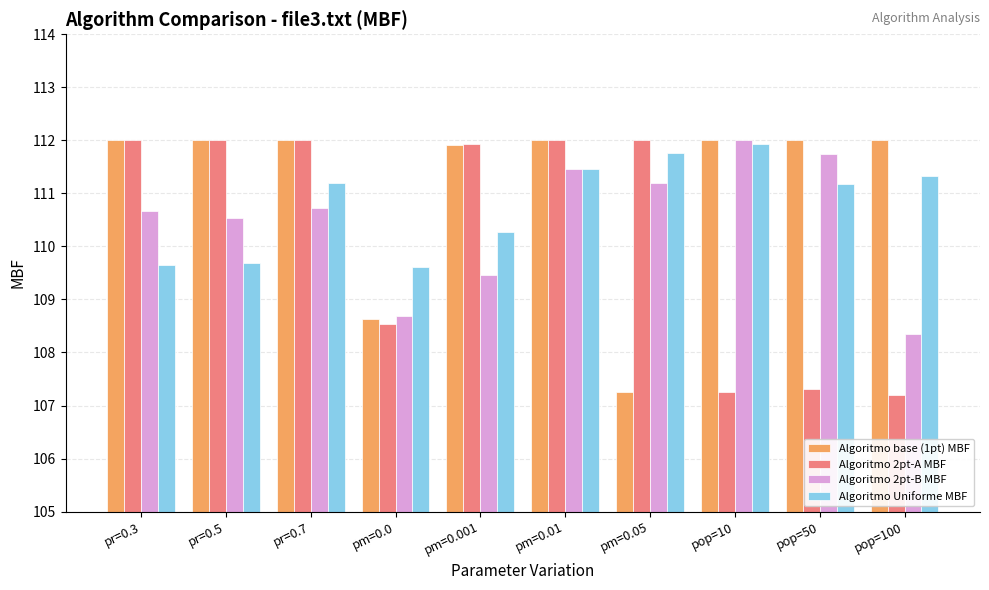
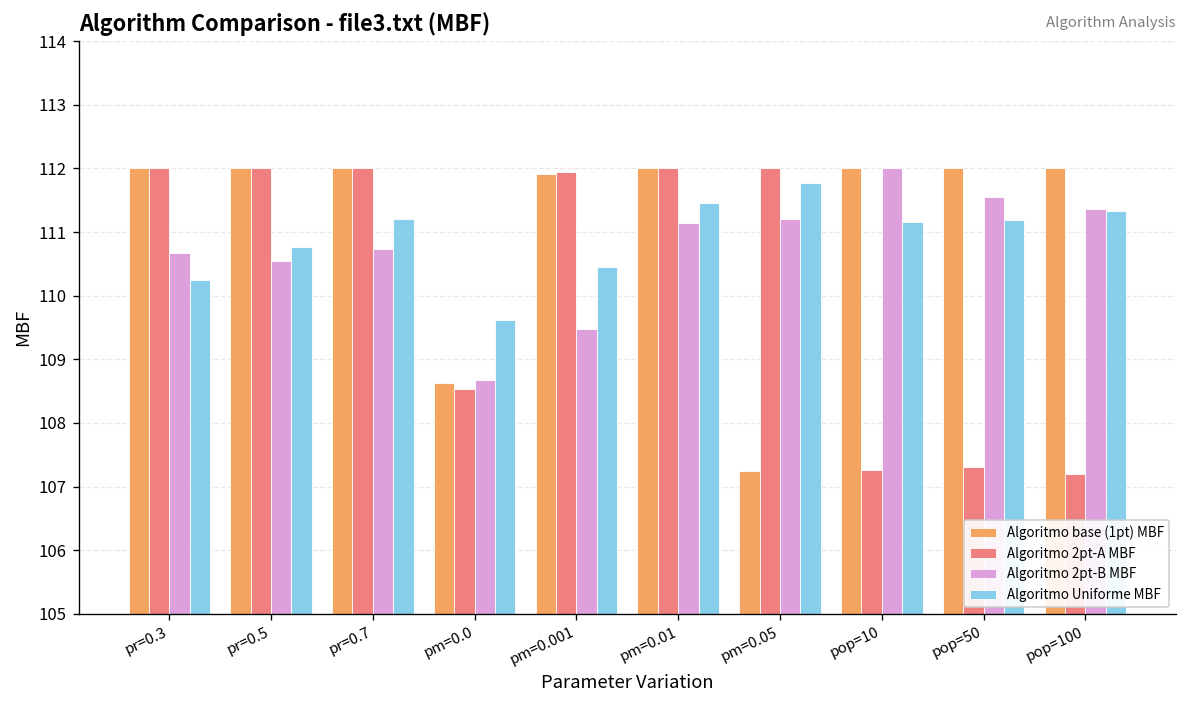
Algoritmo Uniforme MBF, pr=0.3: 109.7 -> 110.3
Algoritmo Uniforme MBF, pr=0.5: 109.7 -> 110.8
Algoritmo Uniforme MBF, pm=0.001: 110.3 -> 110.4
Algoritmo 2pt-B MBF, pm=0.01: 111.5 -> 111.2
Algoritmo Uniforme MBF, pop=10: 111.9 -> 111.2
Algoritmo 2pt-B MBF, pop=50: 111.7 -> 111.6
Algoritmo 2pt-B MBF, pop=100: 108.4 -> 111.4
